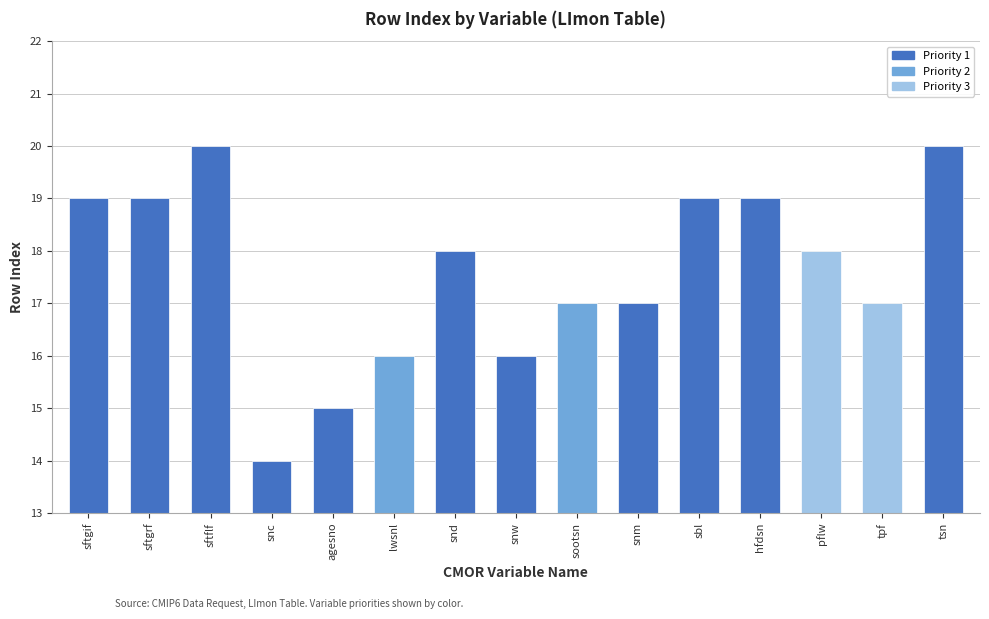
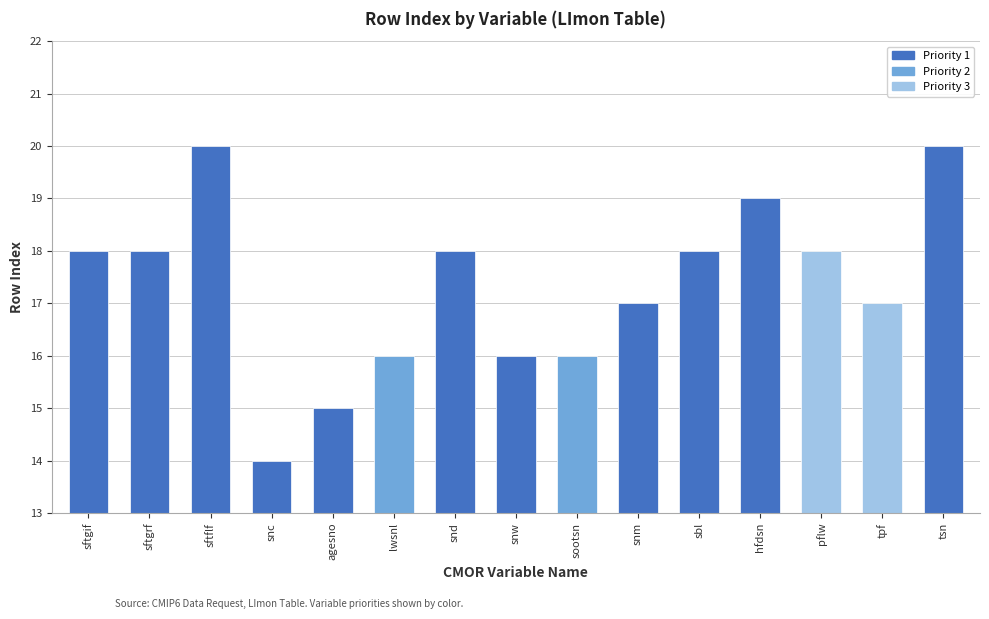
sftgif: 19 -> 18
sftgrf: 19 -> 18
sootsn: 17 -> 16
sbl: 19 -> 18
